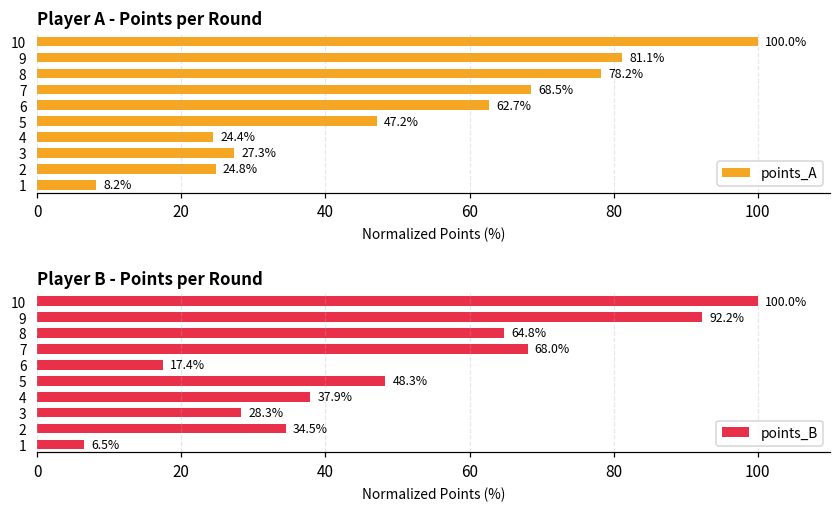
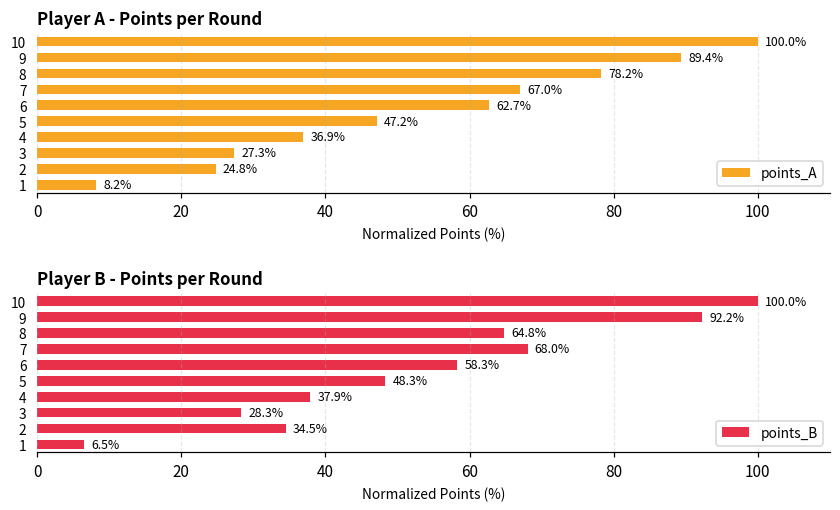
Player A - Points per Round, 9: 81.1% -> 89.4%
Player A - Points per Round, 7: 68.5% -> 67.0%
Player A - Points per Round, 4: 24.4% -> 36.9%
Player B - Points per Round, 6: 17.4% -> 58.3%
